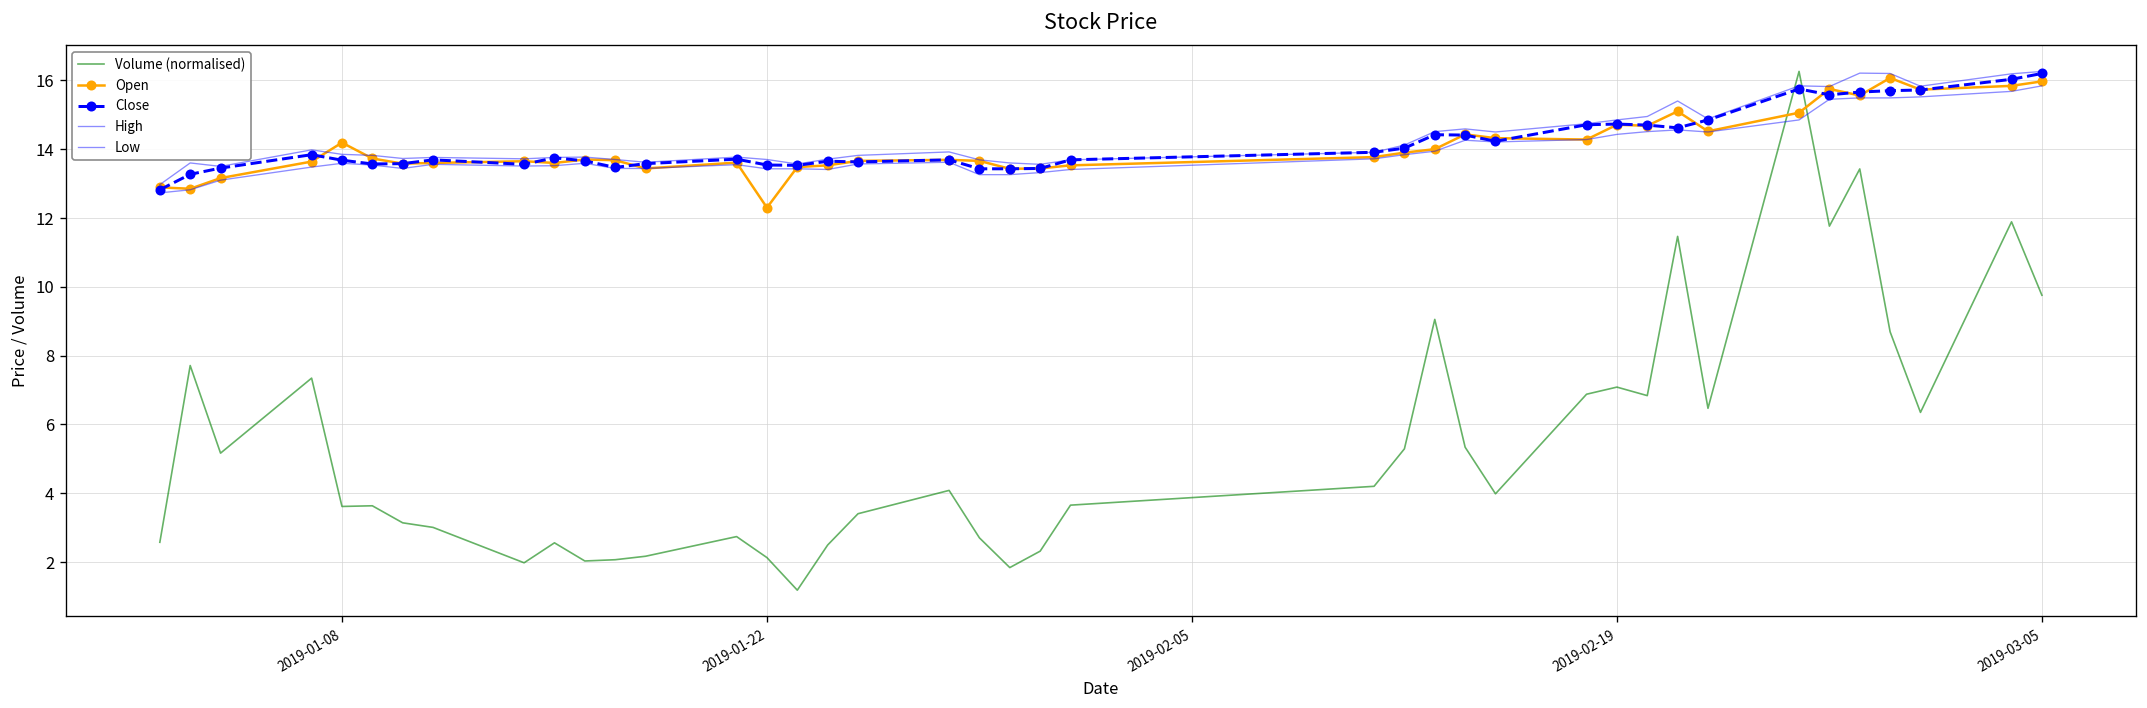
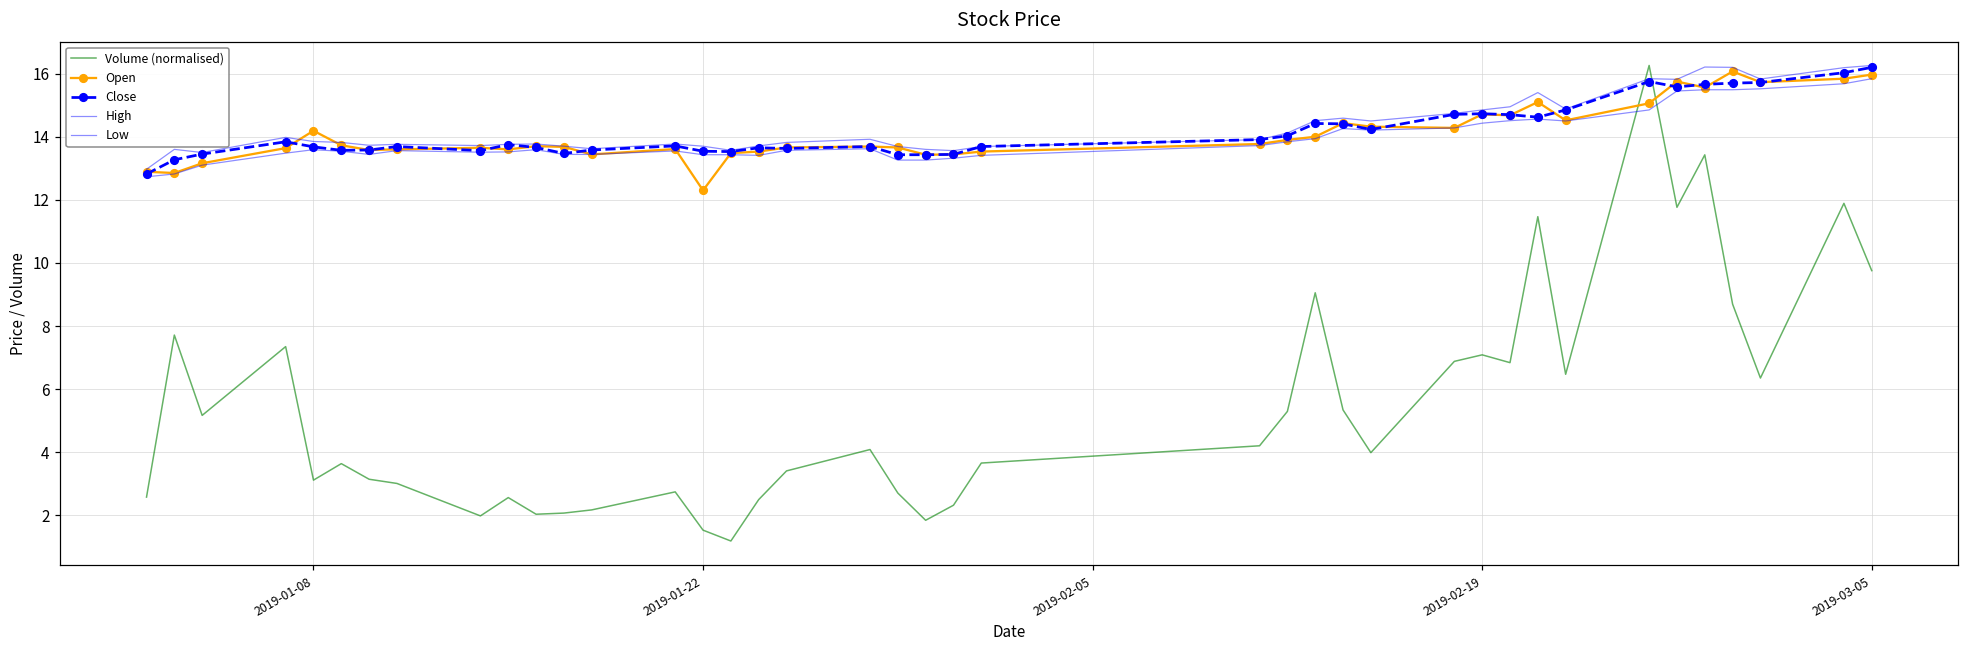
Volume (normalised), 2019-01-08: 3.6 -> 3.1
Volume (normalised), 2019-01-22: 2.1 -> 1.5
